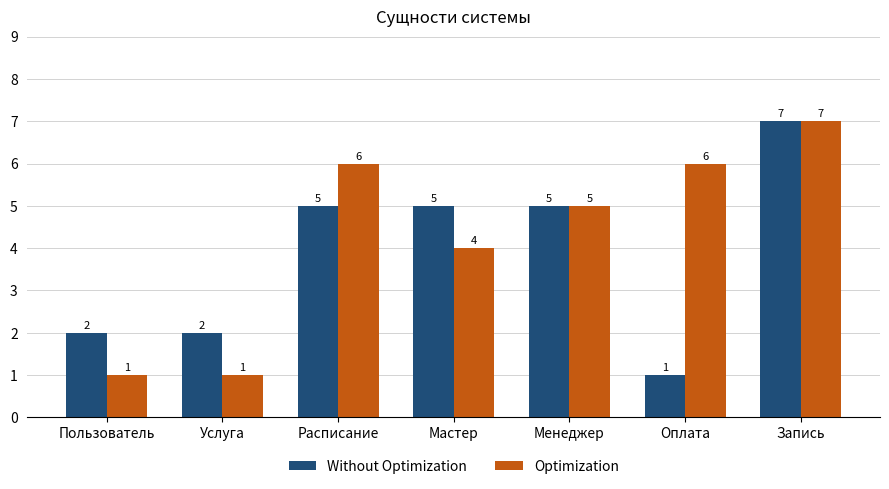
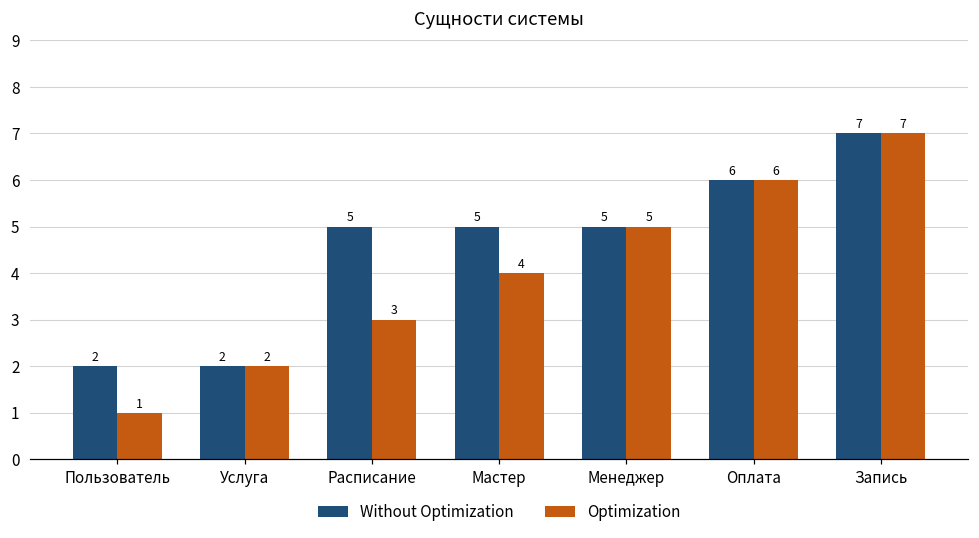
Optimization, Услуга: 1 -> 2
Optimization, Расписание: 6 -> 3
Without Optimization, Оплата: 1 -> 6
